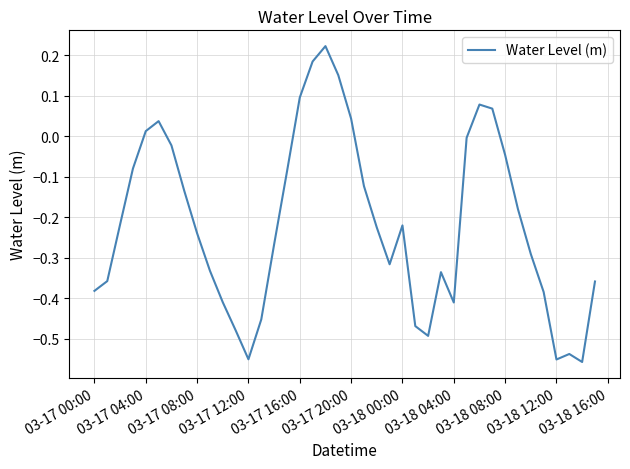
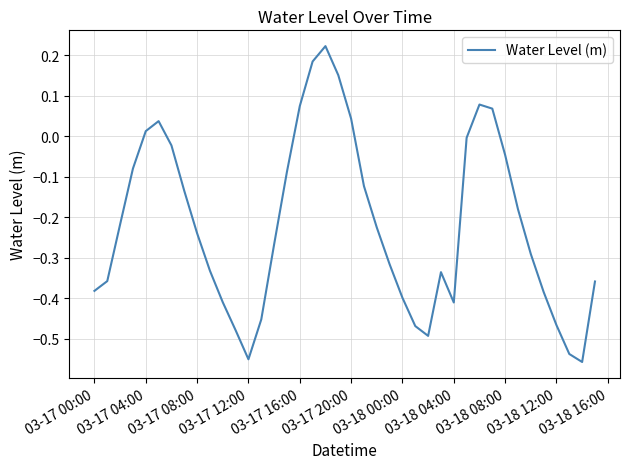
03-17 16:00: 0.10 -> 0.07
03-18 00:00: -0.22 -> -0.40
03-18 12:00: -0.55 -> -0.47
